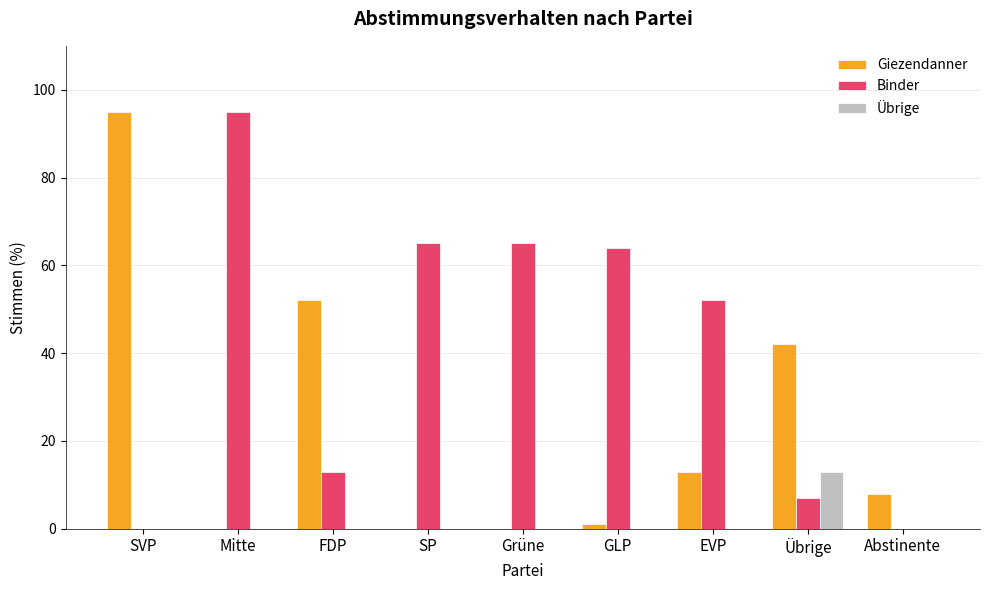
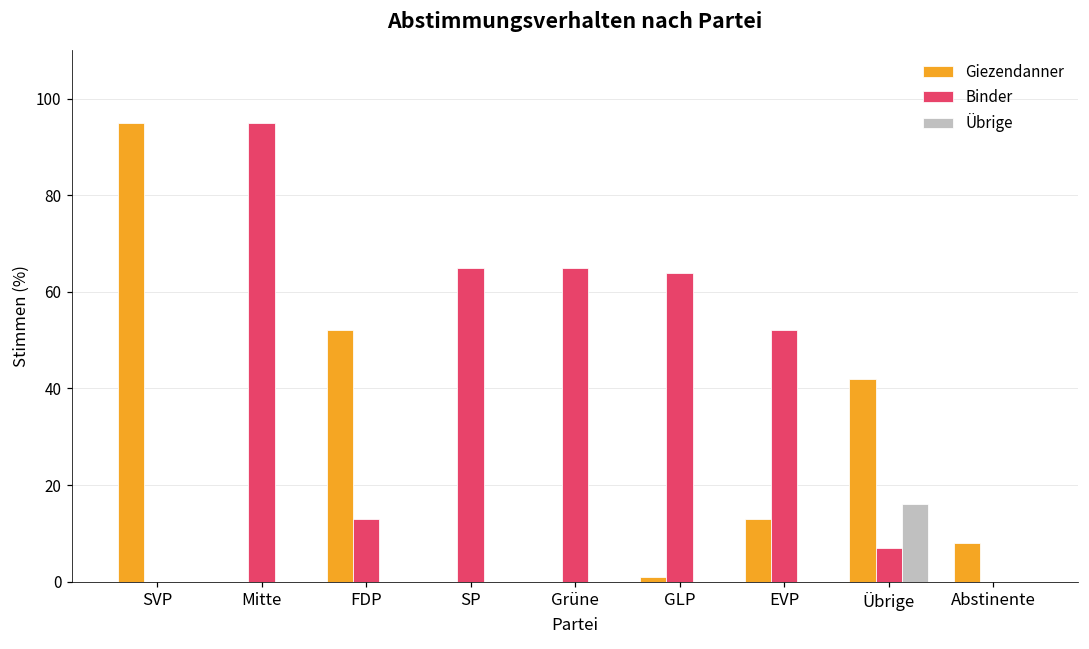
Übrige, Übrige: 13 -> 16
